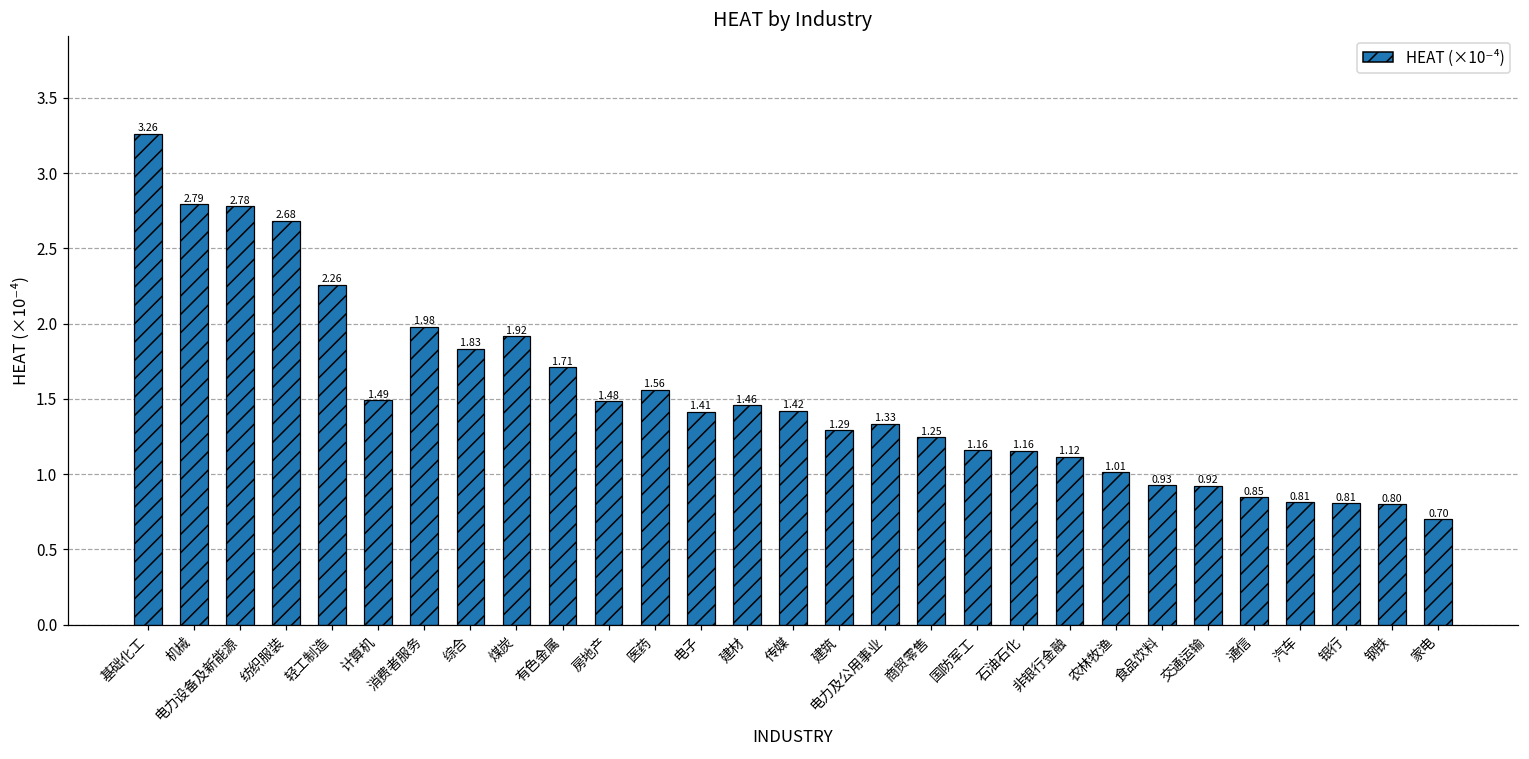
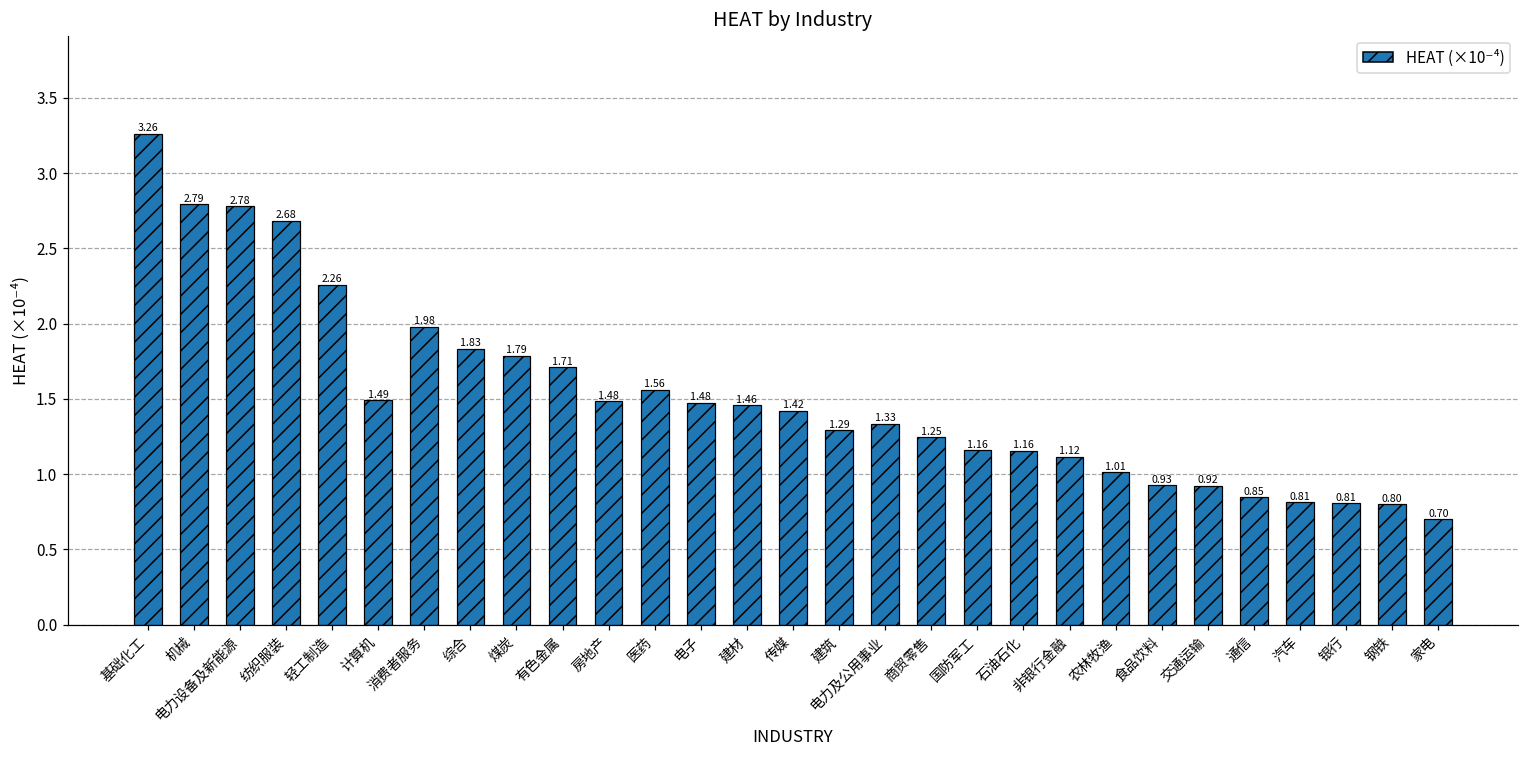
煤炭: 1.92 -> 1.79
电子: 1.41 -> 1.48
